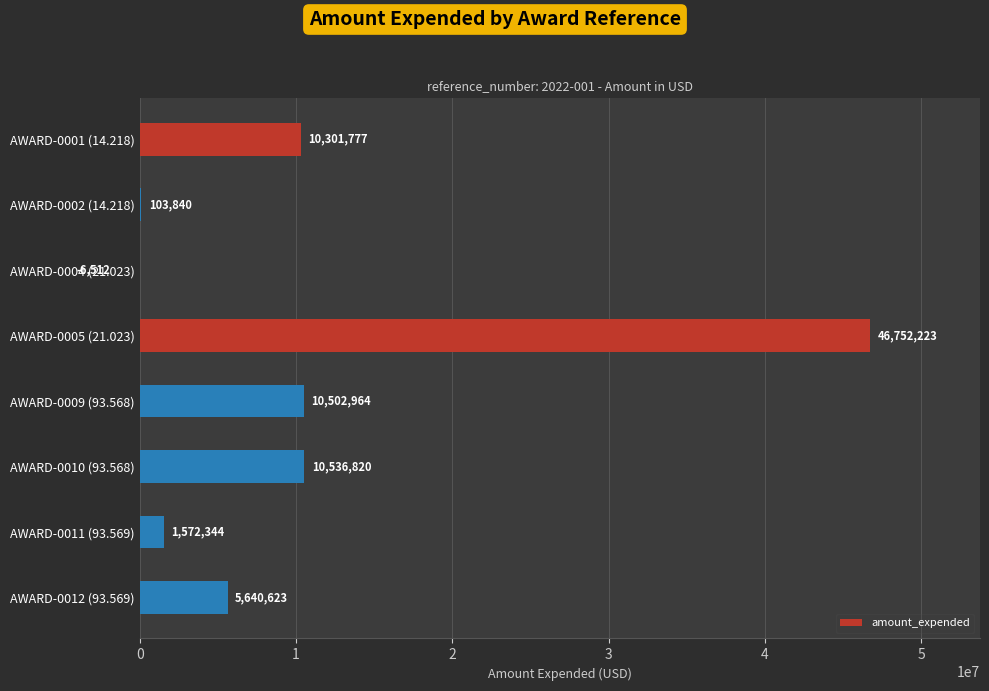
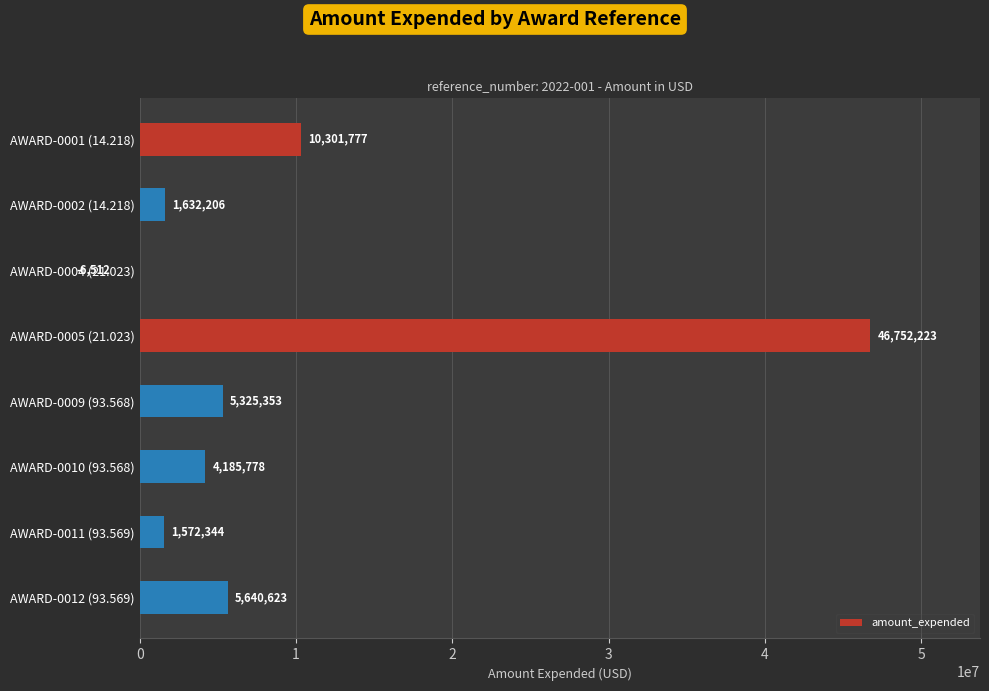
AWARD-0002 (14.218): 103,840 -> 1,632,206
AWARD-0009 (93.568): 10,502,964 -> 5,325,353
AWARD-0010 (93.568): 10,536,820 -> 4,185,778
